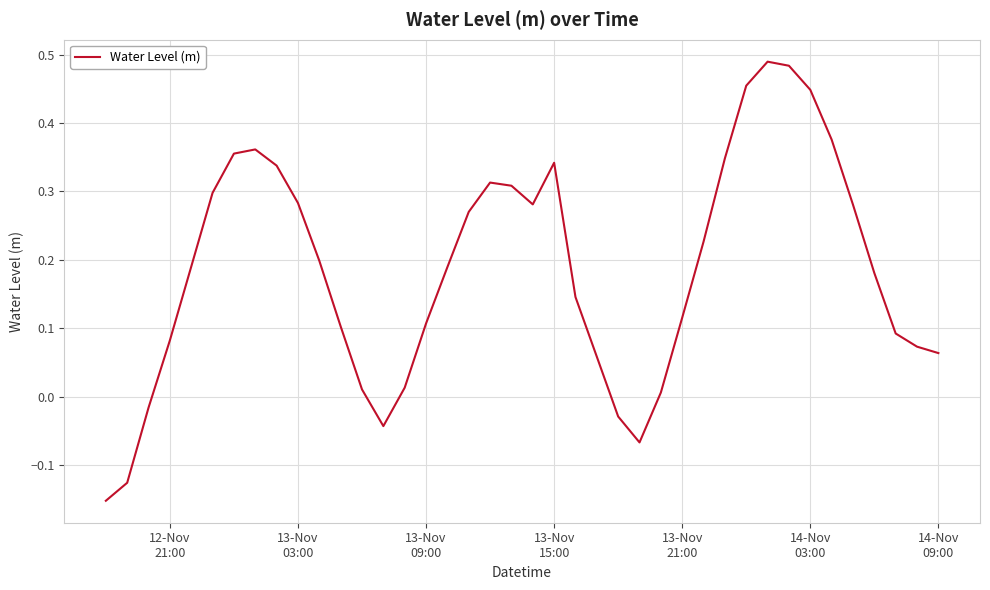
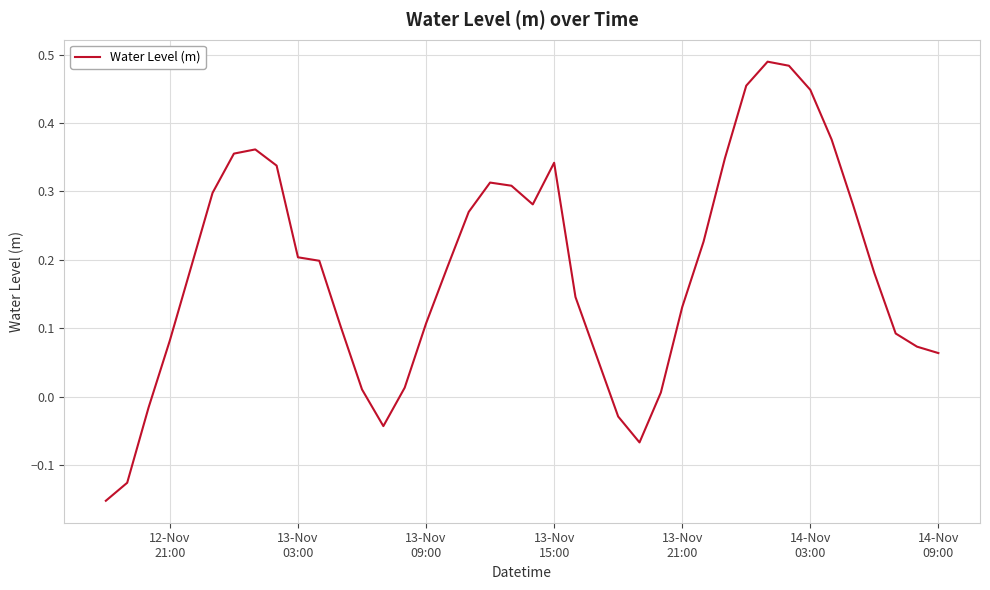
13-Nov 03:00: 0.28 -> 0.20
13-Nov 21:00: 0.12 -> 0.13
